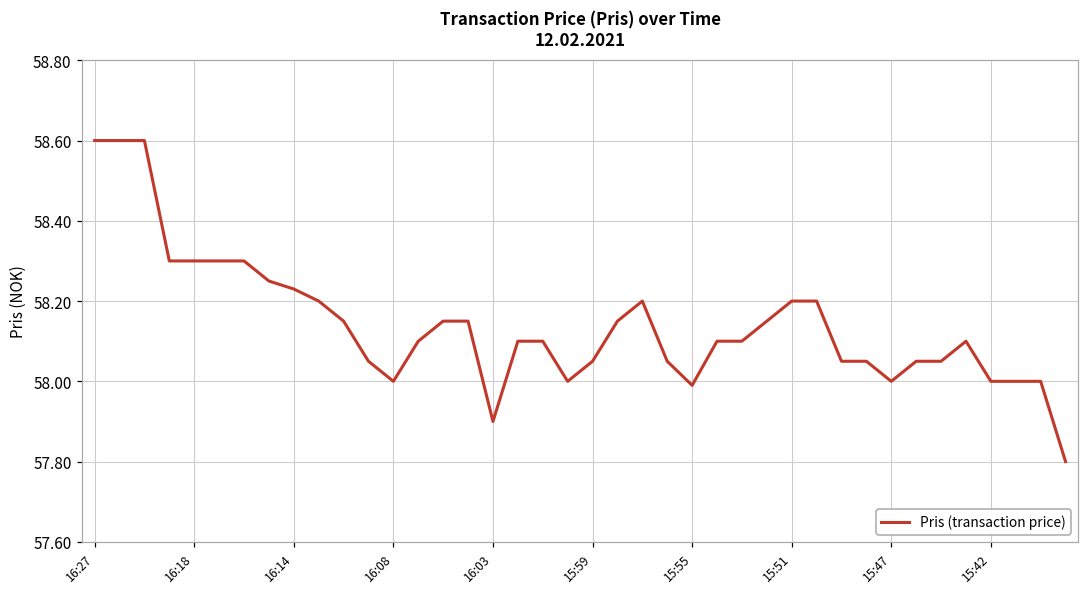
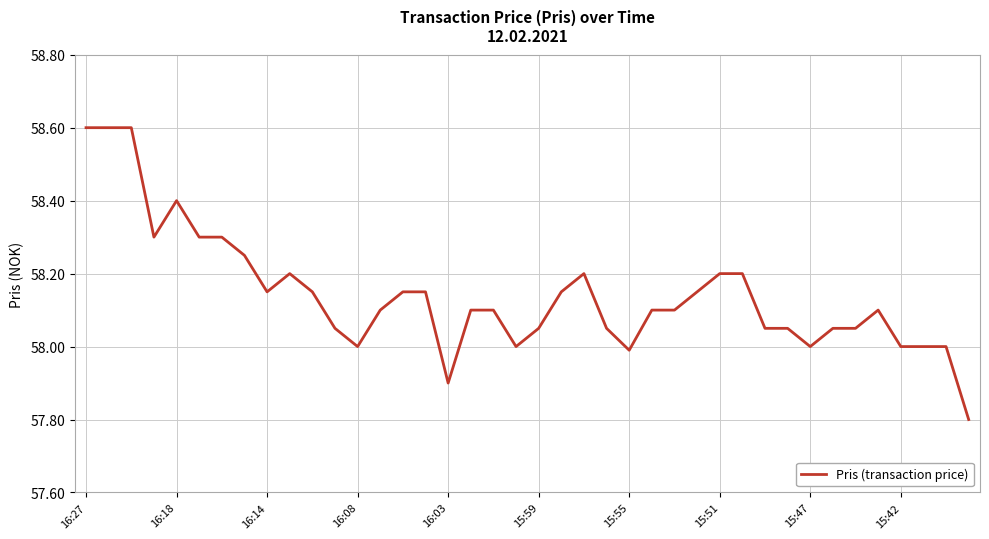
16:18: 58.3 -> 58.4
16:14: 58.23 -> 58.15
